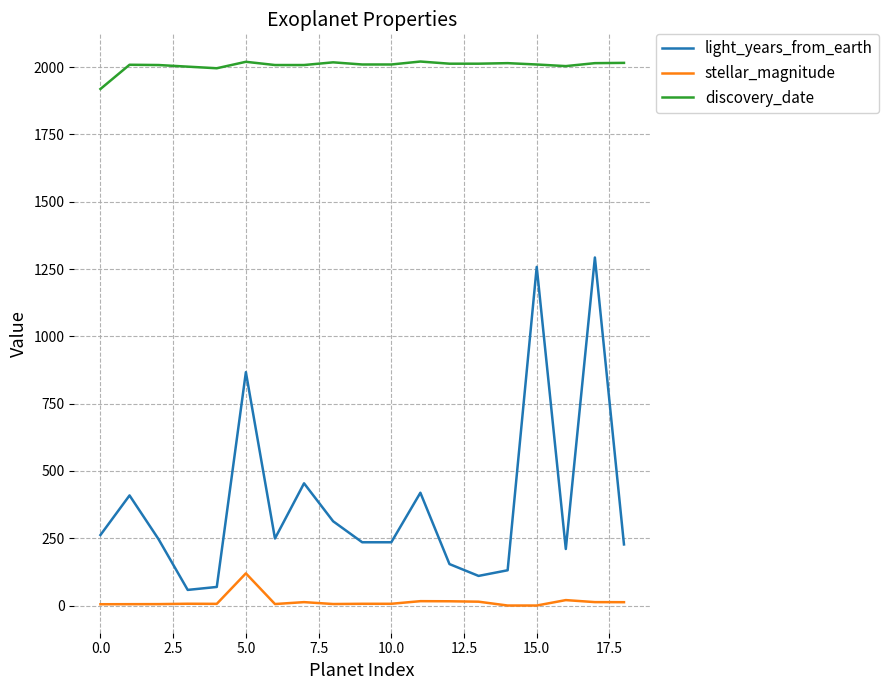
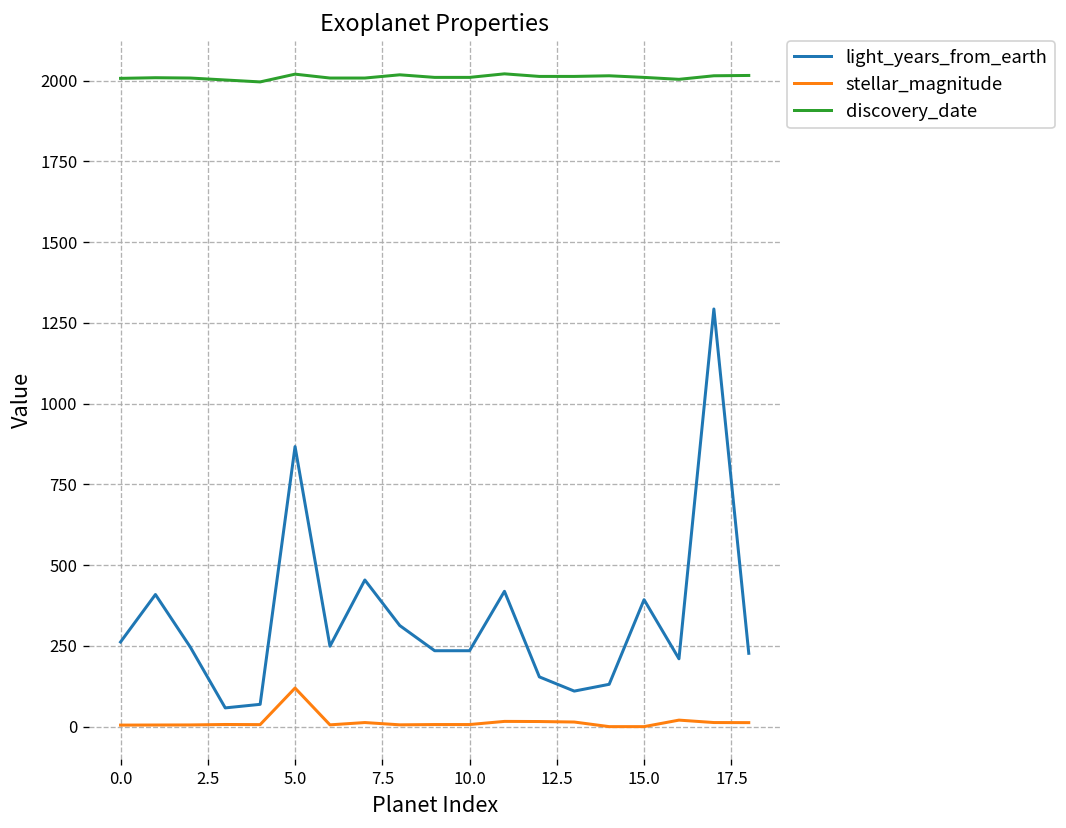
discovery_date, 0.0: 1920 -> 2010
light_years_from_earth, 15.0: 1260 -> 390
